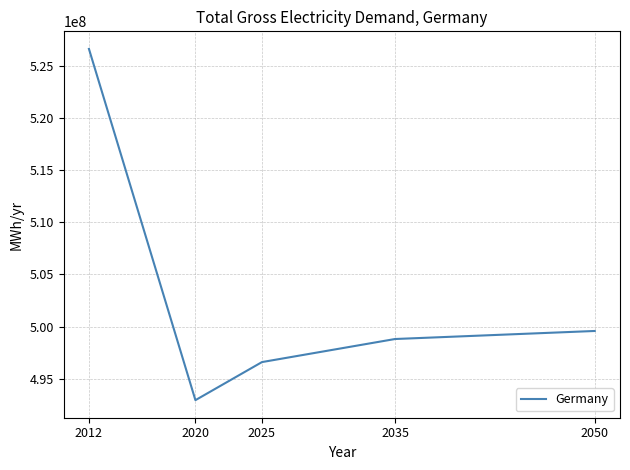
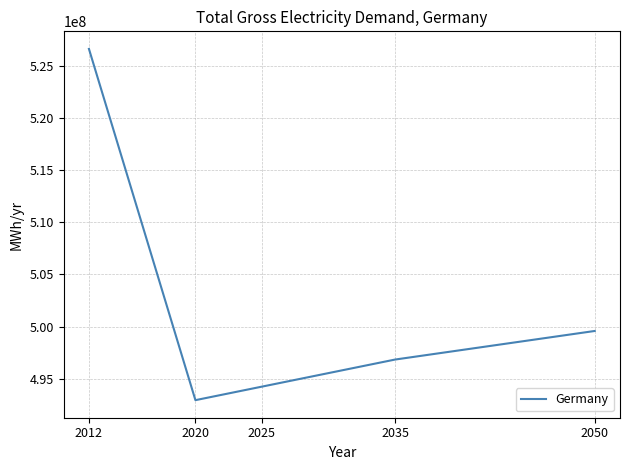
2025: 496600000 -> 494200000
2035: 498800000 -> 496800000
